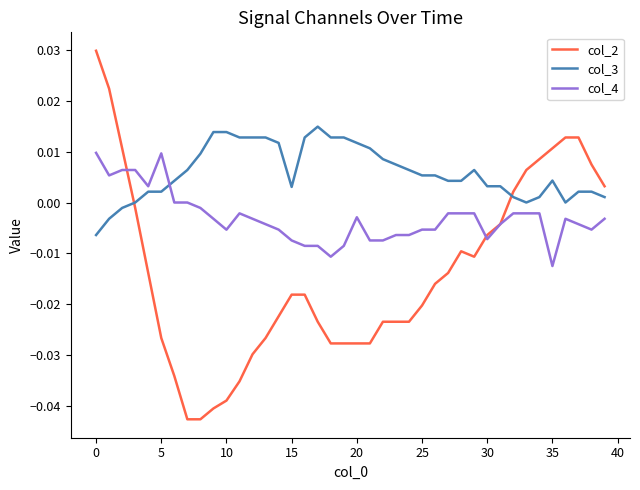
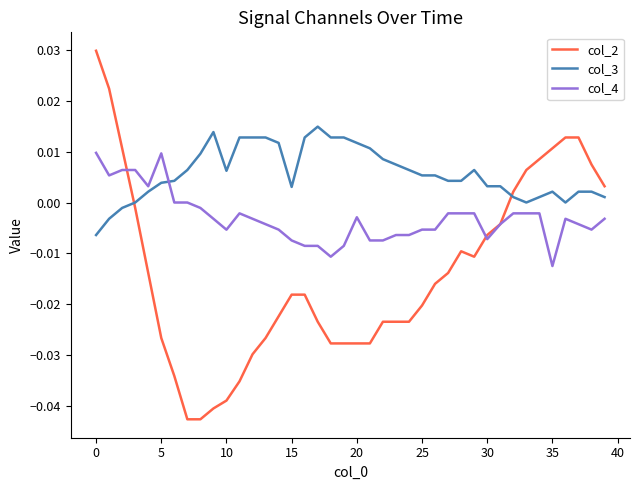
col_3, 5: 0.002 -> 0.004
col_3, 10: 0.014 -> 0.006
col_3, 35: 0.004 -> 0.002
